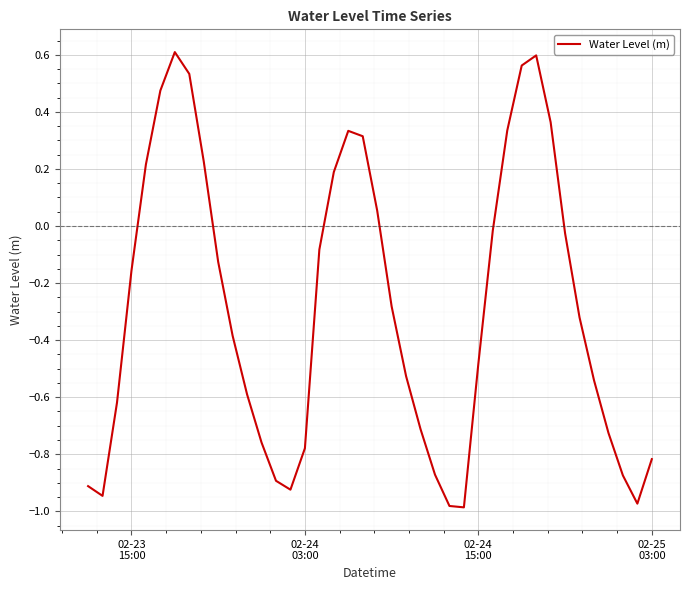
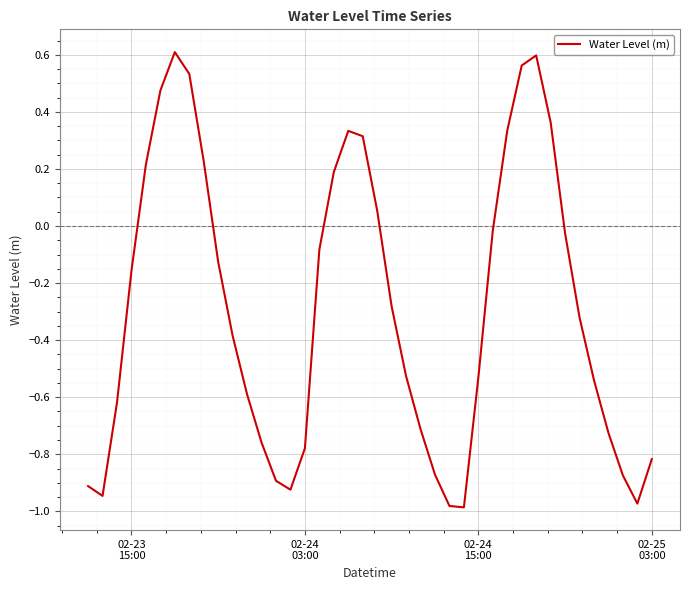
02-24 15:00: -0.48 -> -0.53
